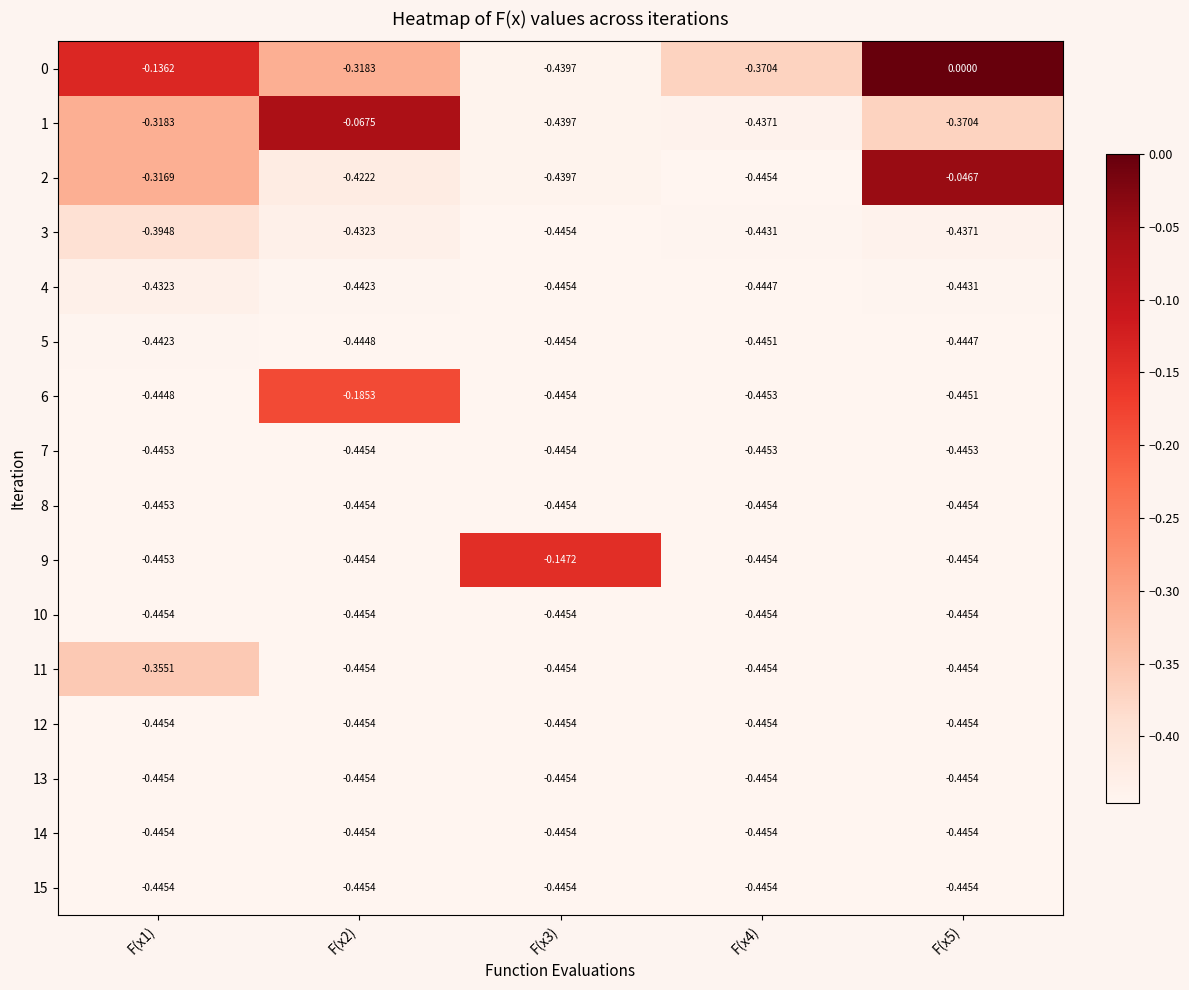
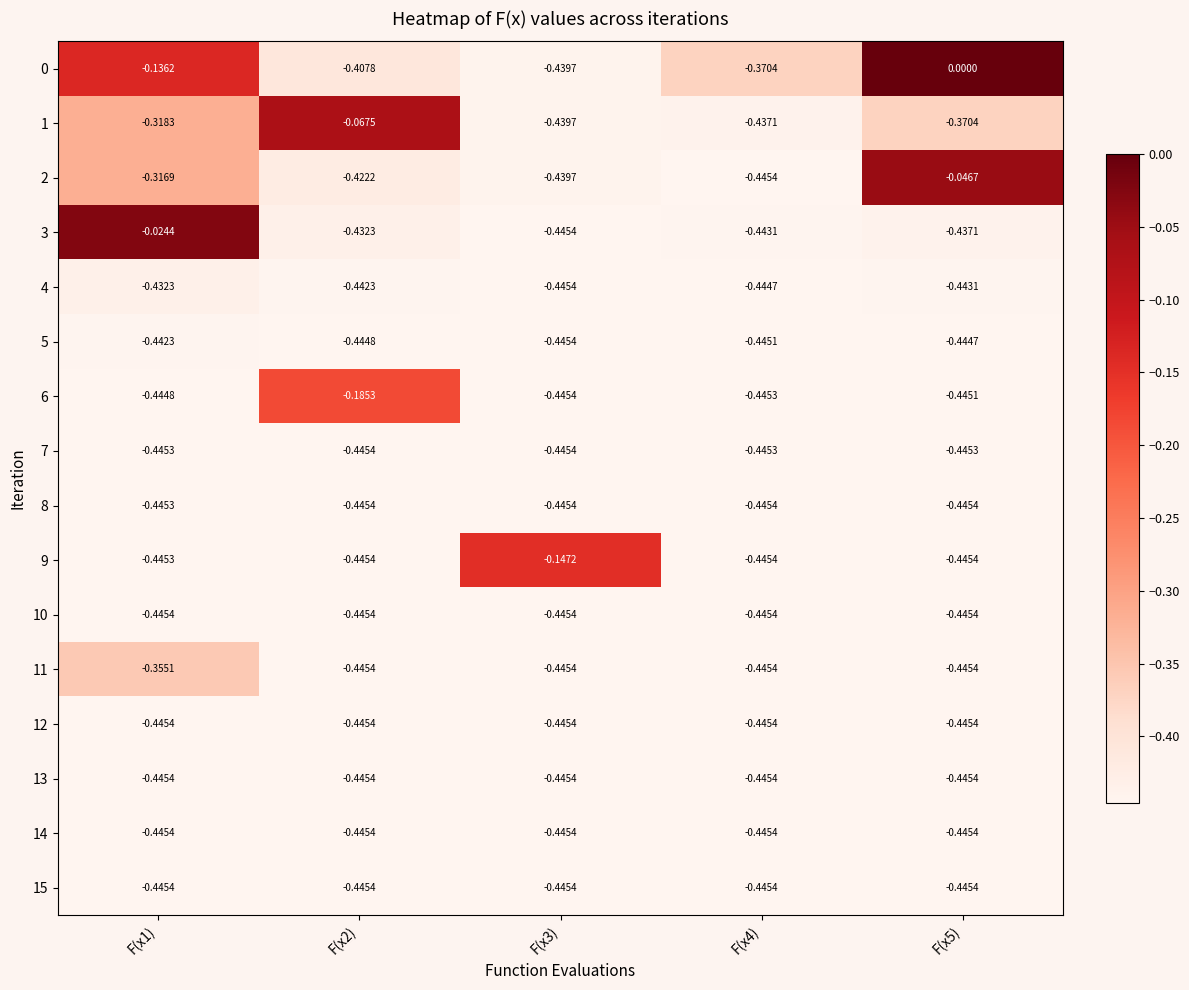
0, F(x2): -0.3183 -> -0.4078
3, F(x1): -0.3948 -> -0.0244
